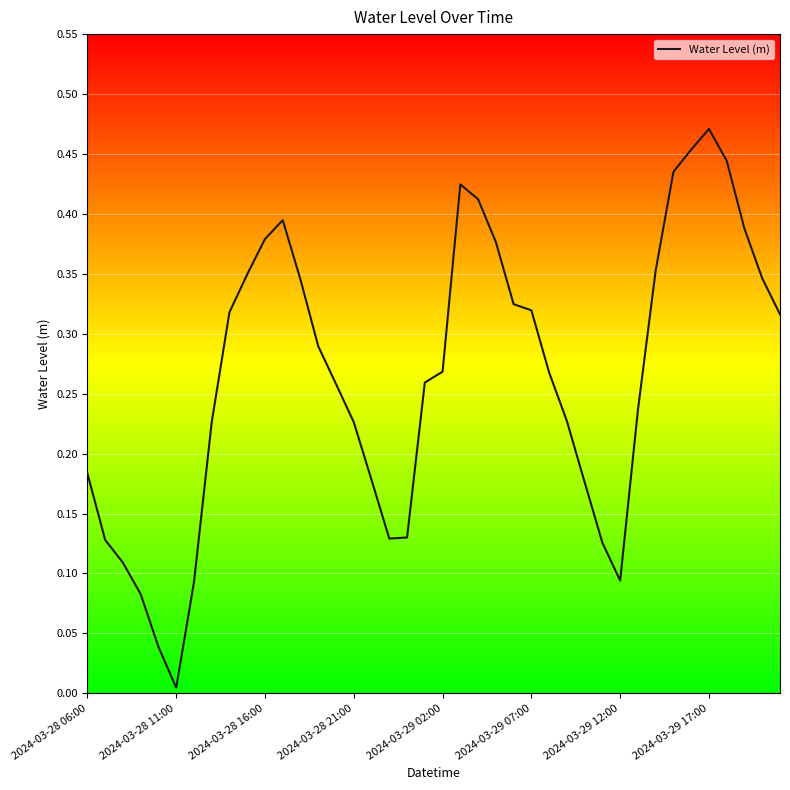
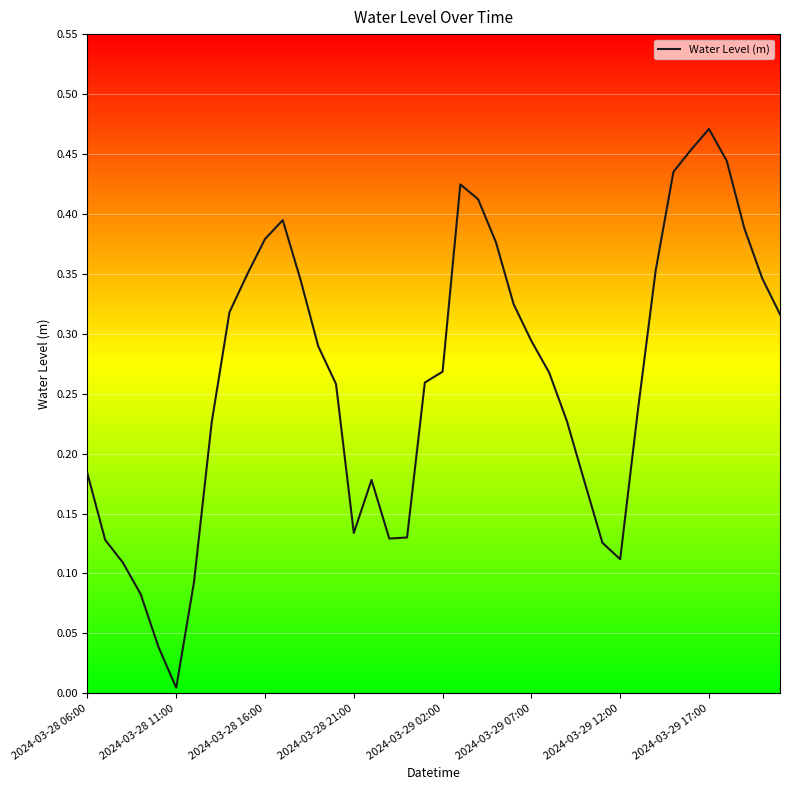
2024-03-28 21:00: 0.226 -> 0.134
2024-03-29 07:00: 0.320 -> 0.294
2024-03-29 12:00: 0.094 -> 0.112
